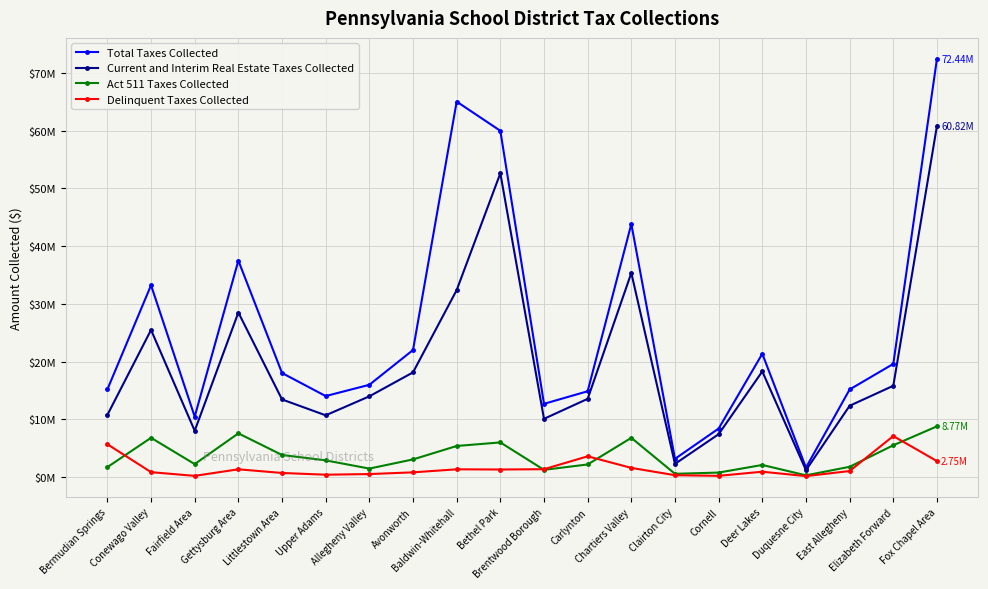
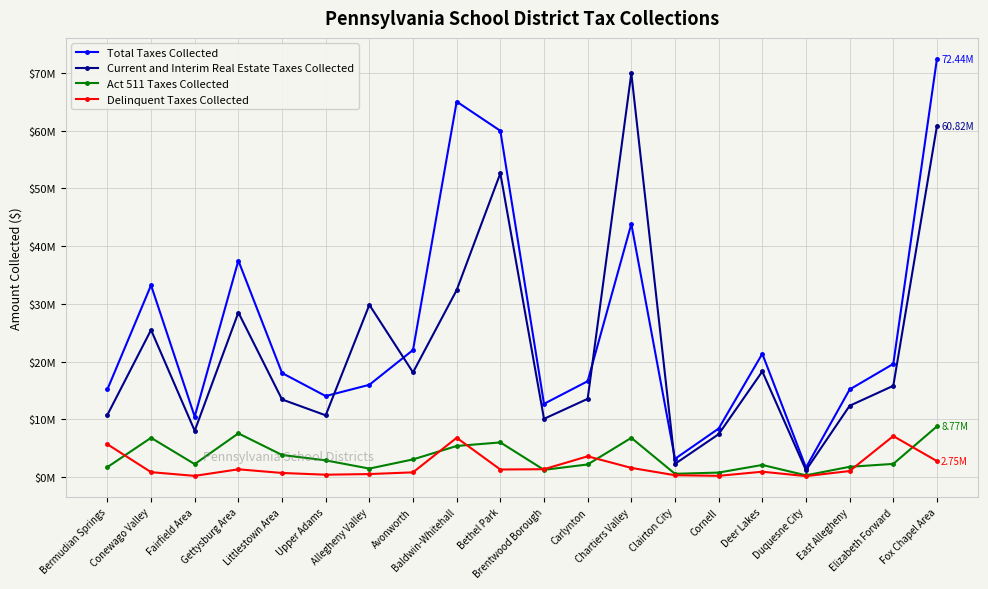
Current and Interim Real Estate Taxes Collected, Allegheny Valley: $14000000 -> $30000000
Delinquent Taxes Collected, Baldwin-Whitehall: $1000000 -> $7000000
Total Taxes Collected, Carlynton: $15000000 -> $17000000
Current and Interim Real Estate Taxes Collected, Chartiers Valley: $35000000 -> $70000000
Act 511 Taxes Collected, Elizabeth Forward: $5000000 -> $2000000
